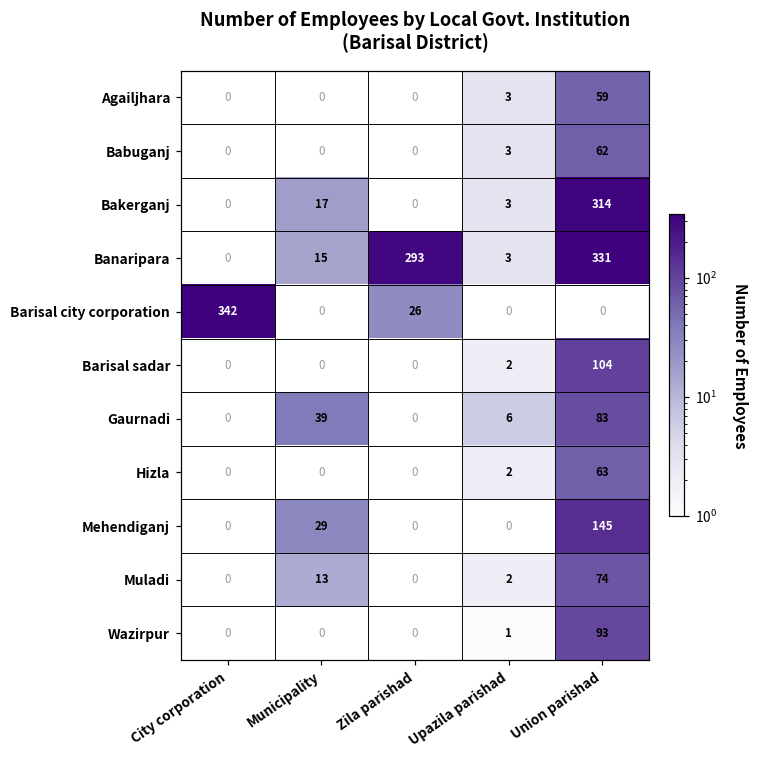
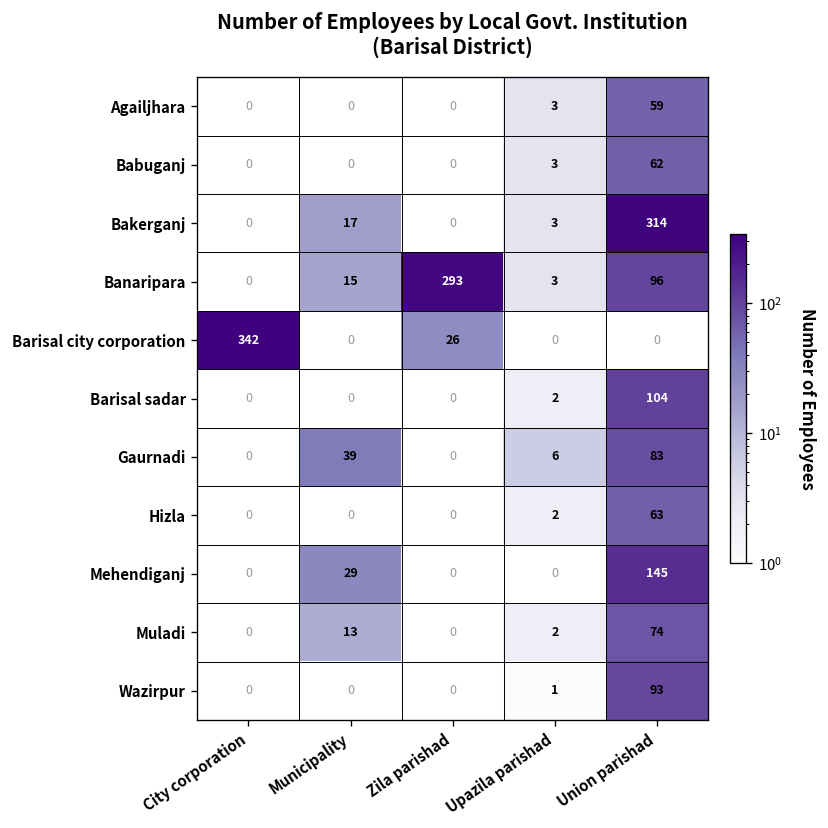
Banaripara, Union parishad: 331 -> 96
